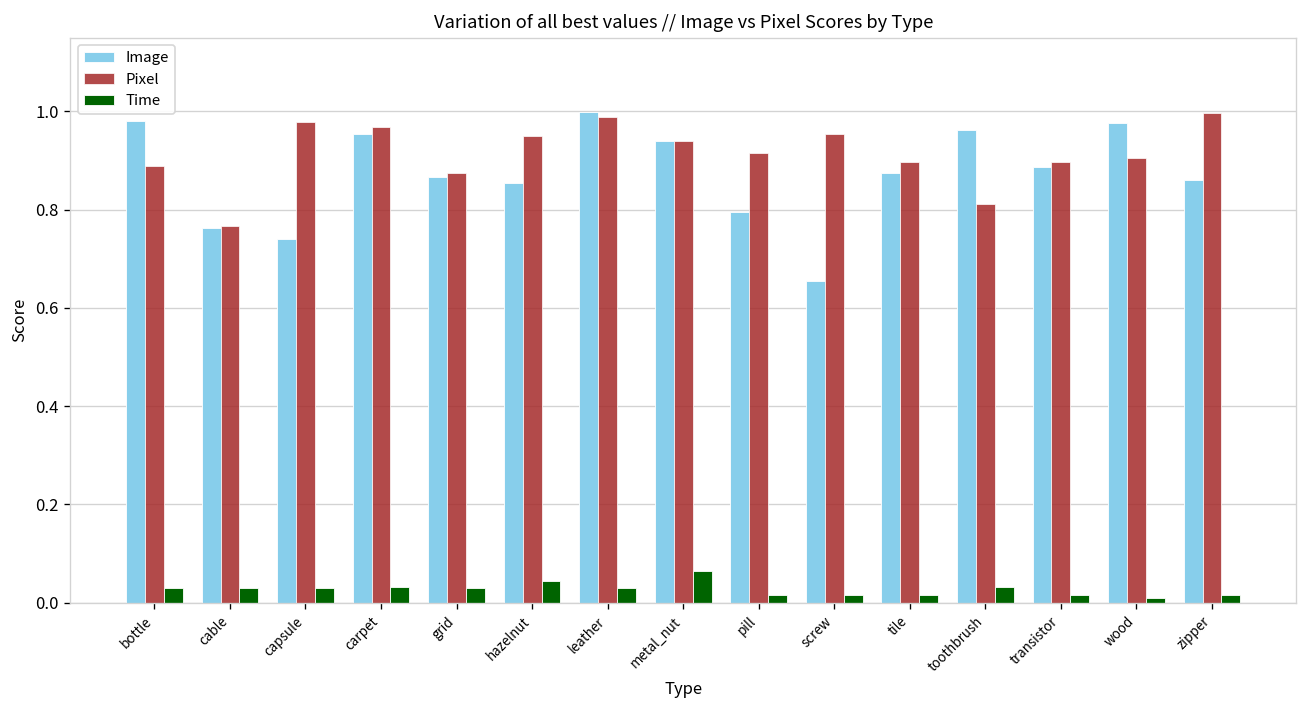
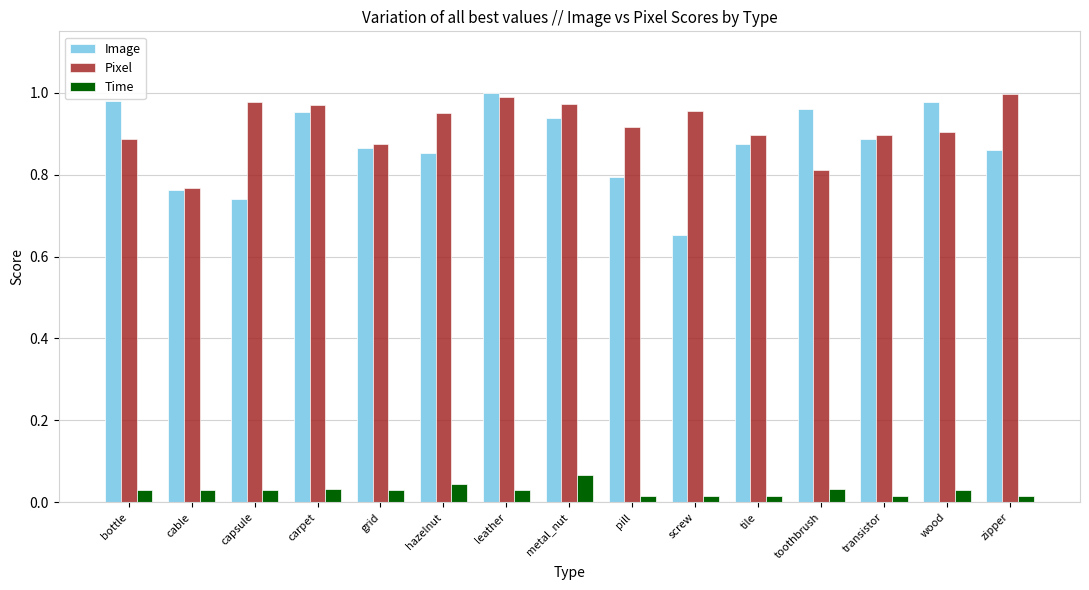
Pixel, metal_nut: 0.94 -> 0.97
Time, wood: 0.01 -> 0.03
